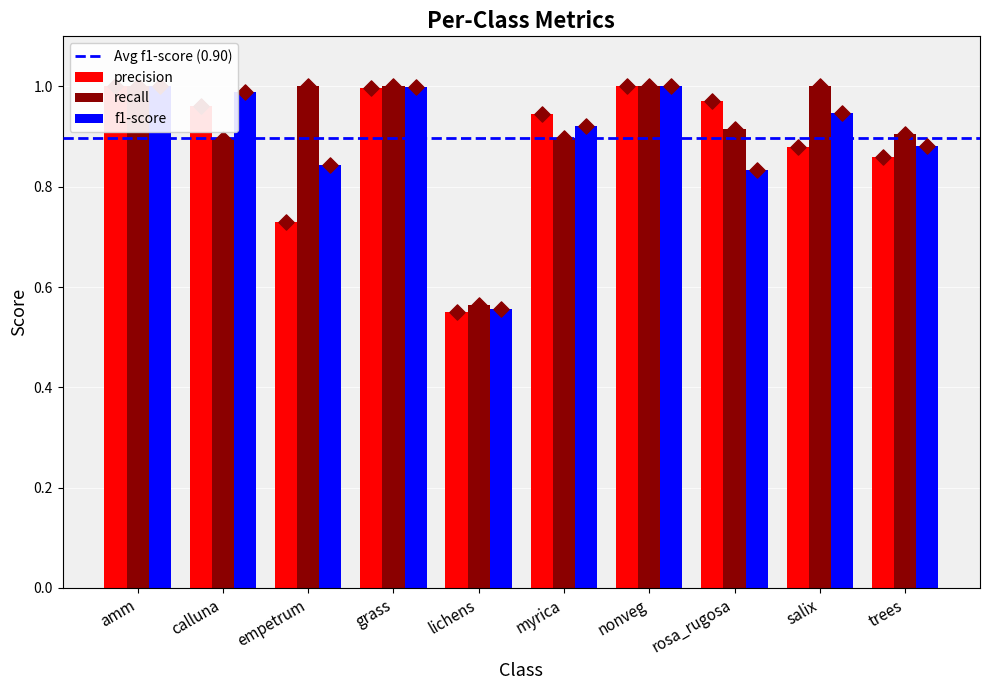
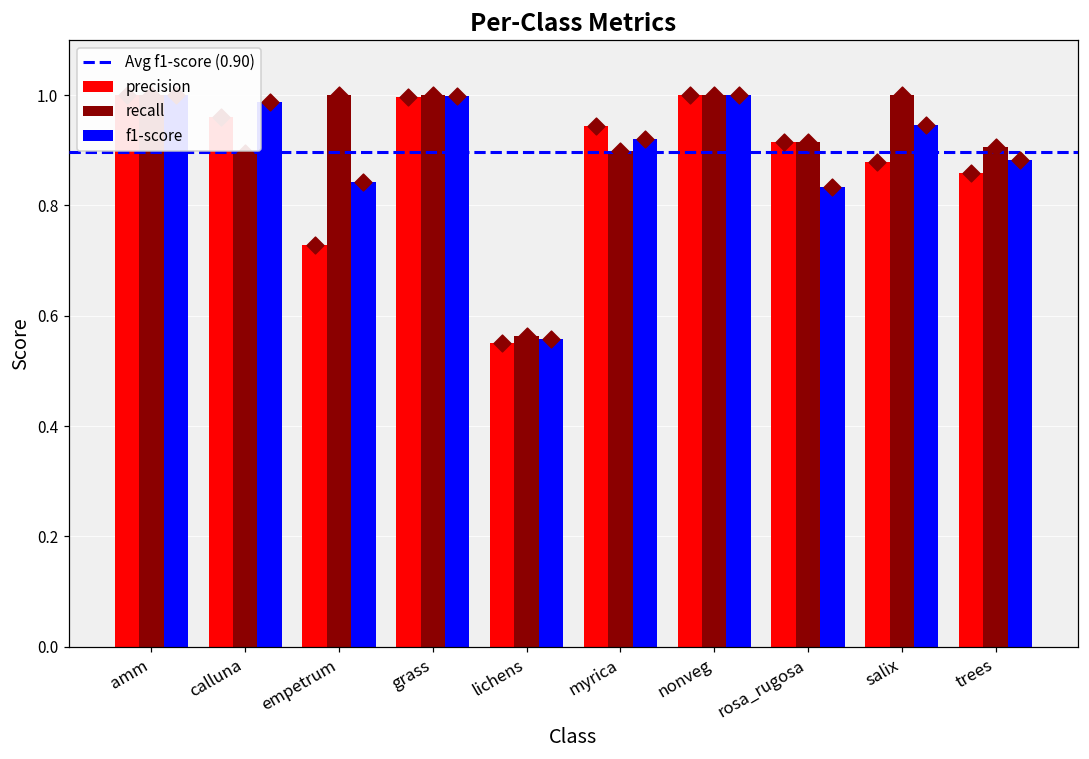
precision, rosa_rugosa: 0.97 -> 0.91
